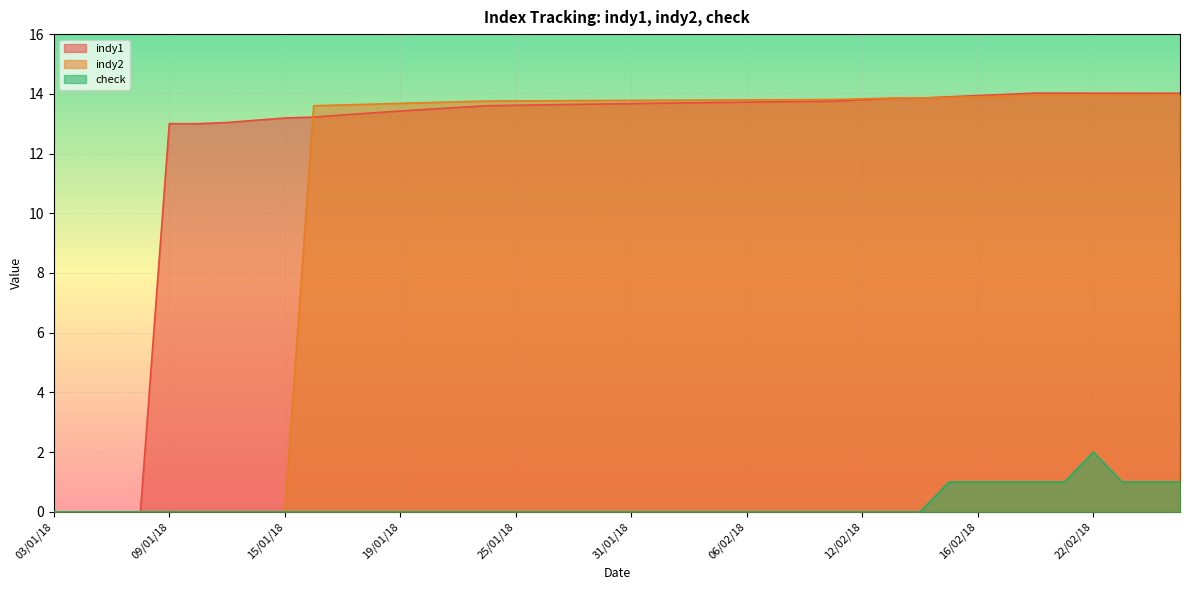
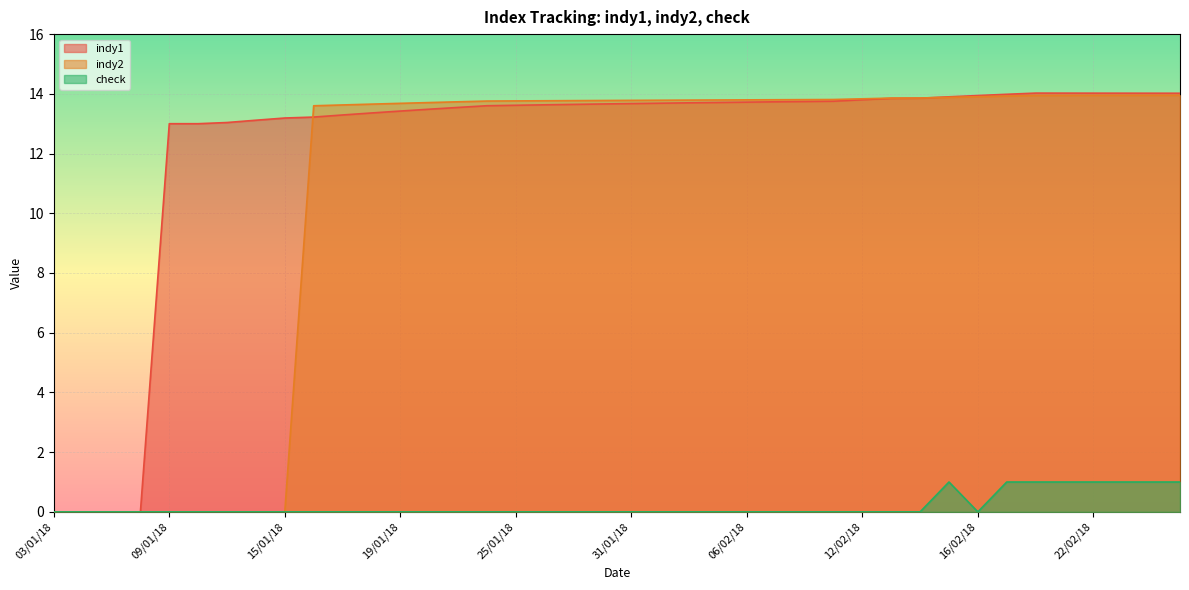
check, 16/02/18: 1 -> 0
check, 22/02/18: 2 -> 1
